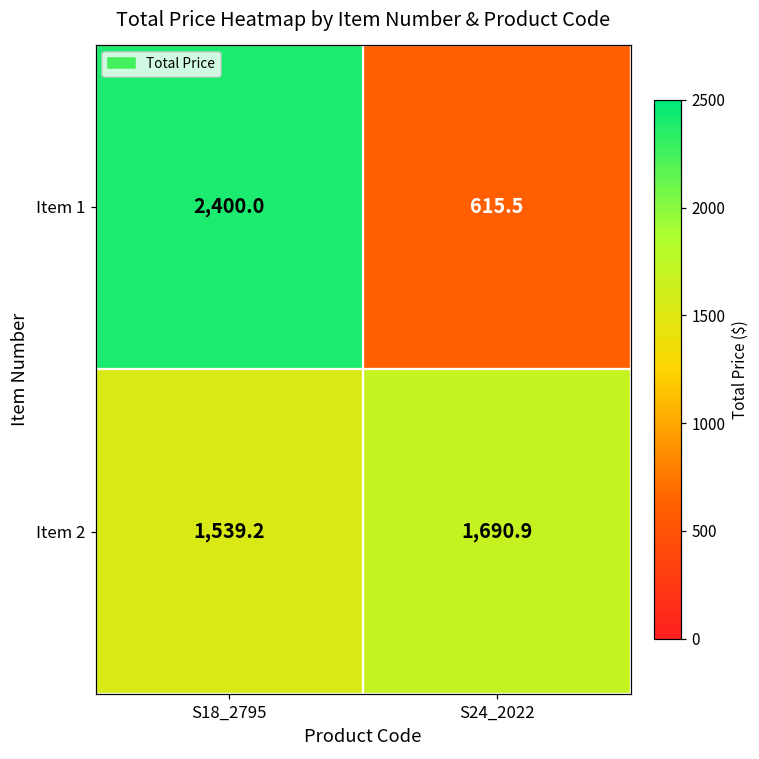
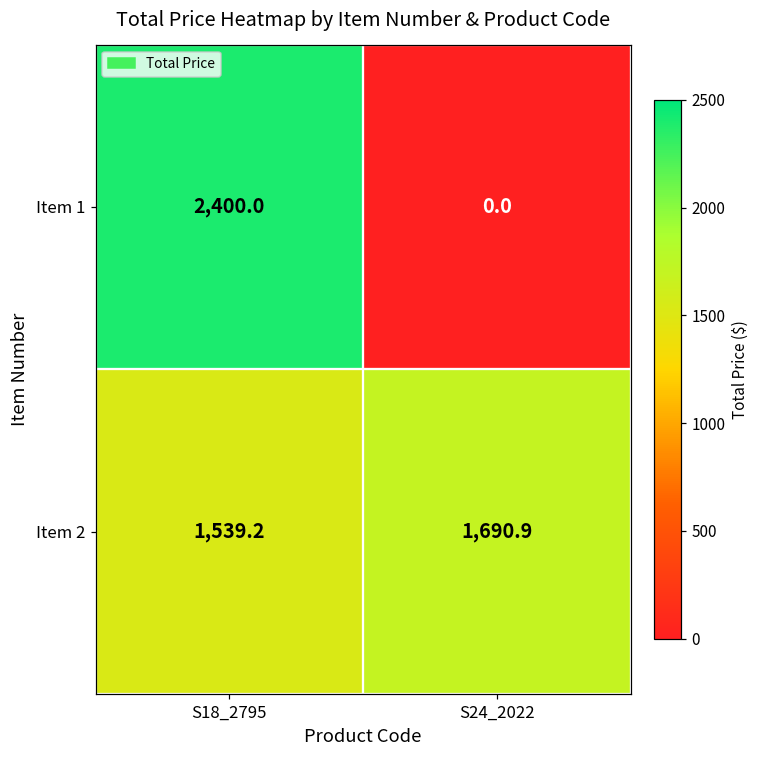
Item 1, S24_2022: 615.5 -> 0.0
